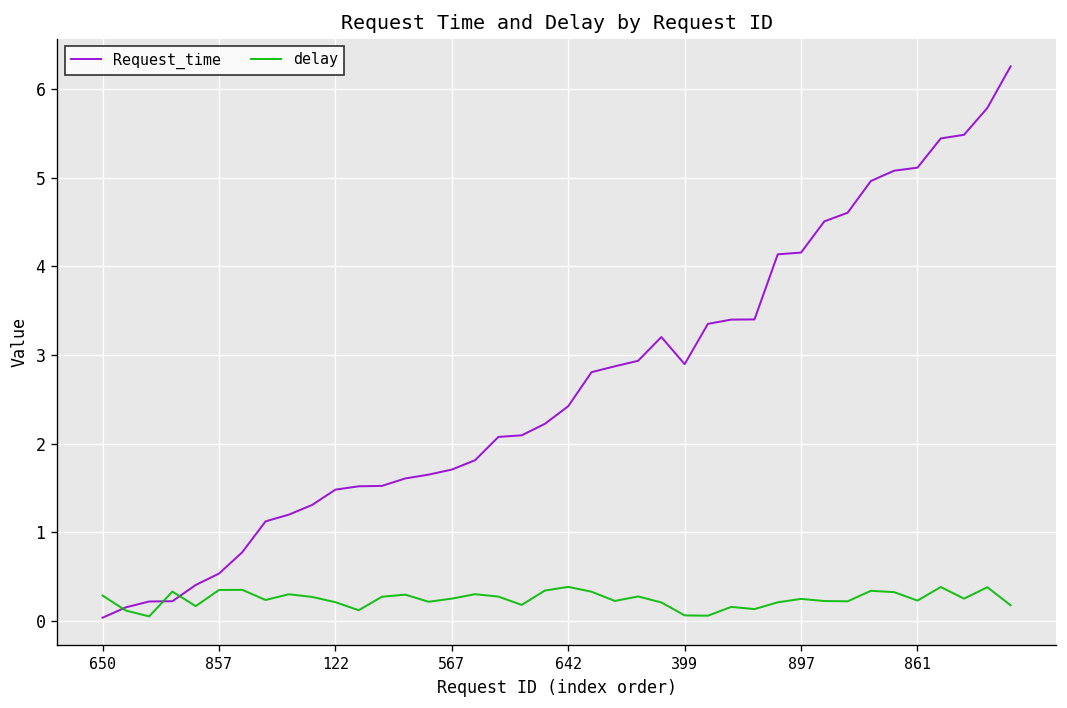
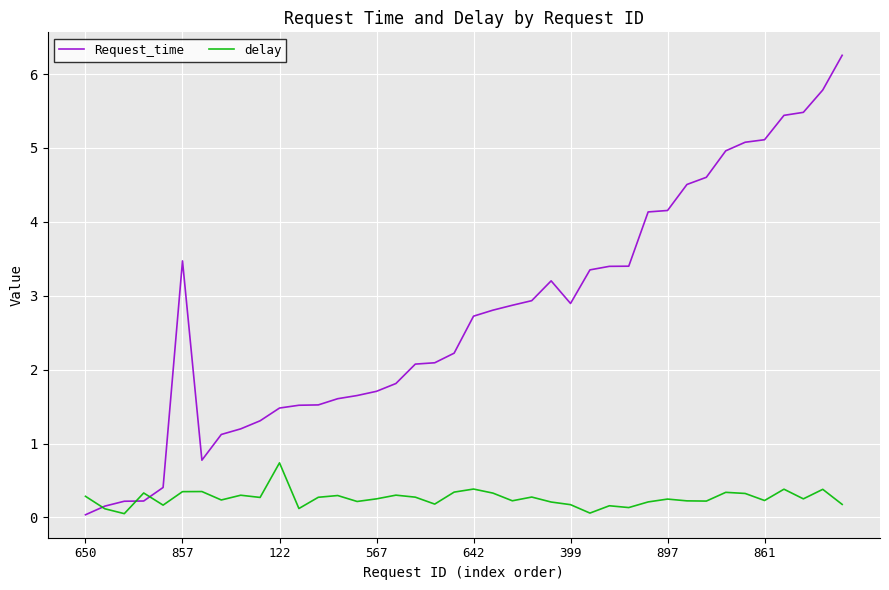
Request_time, 857: 0.5 -> 3.5
delay, 122: 0.2 -> 0.7
Request_time, 642: 2.4 -> 2.7
delay, 399: 0.1 -> 0.2
